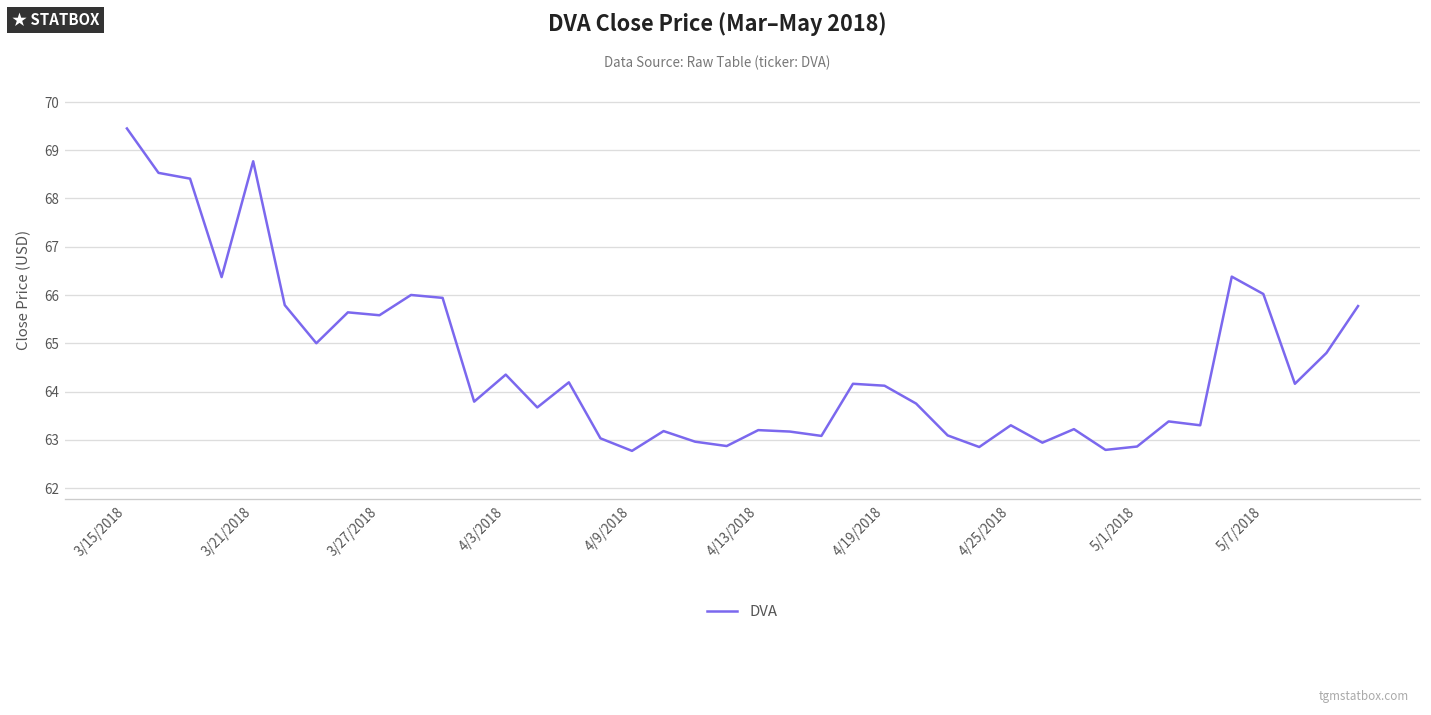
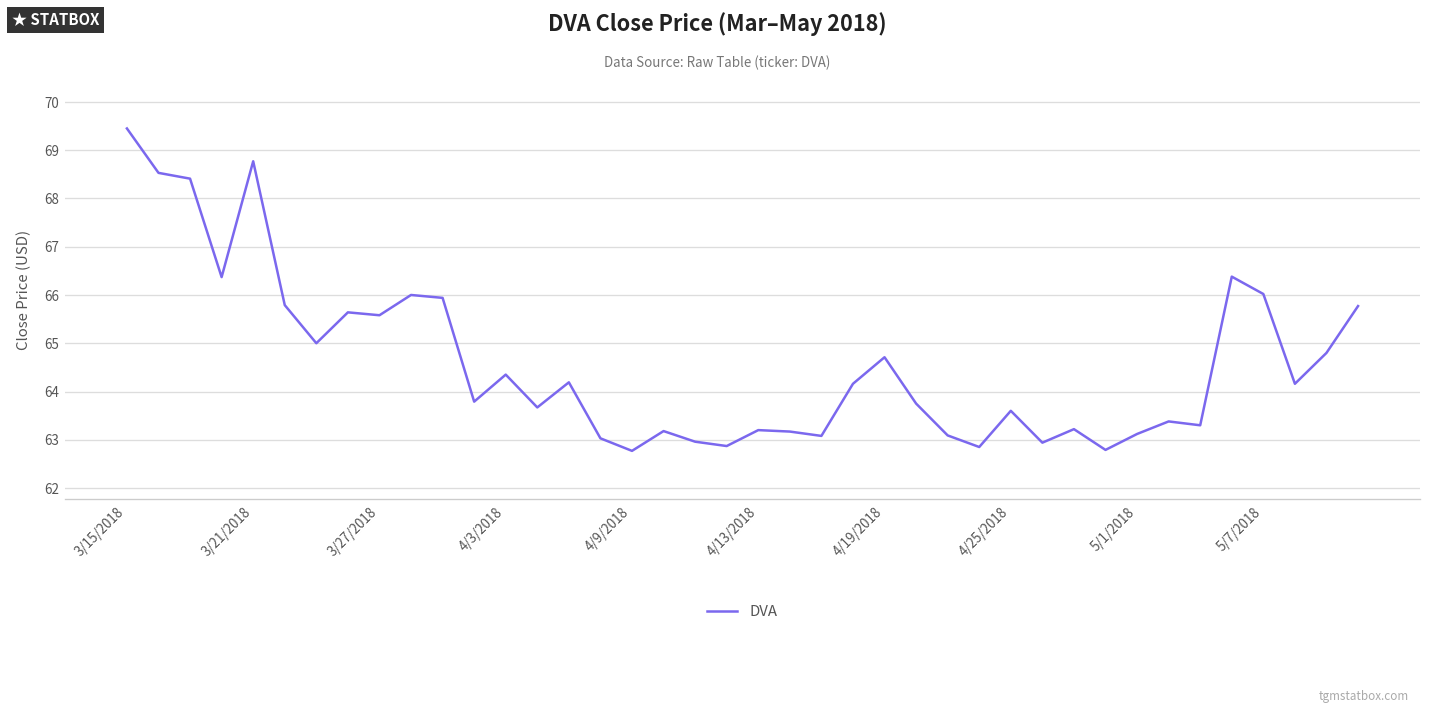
4/19/2018: 64.1 -> 64.7
4/25/2018: 63.3 -> 63.6
5/1/2018: 62.9 -> 63.1
